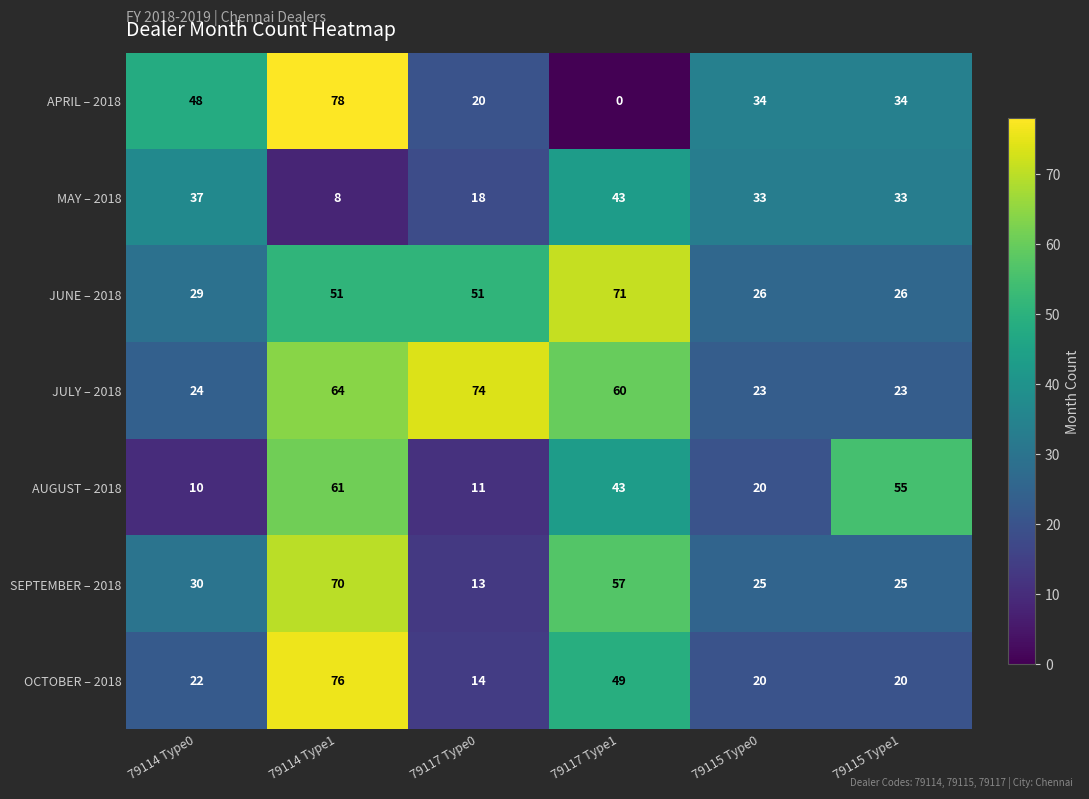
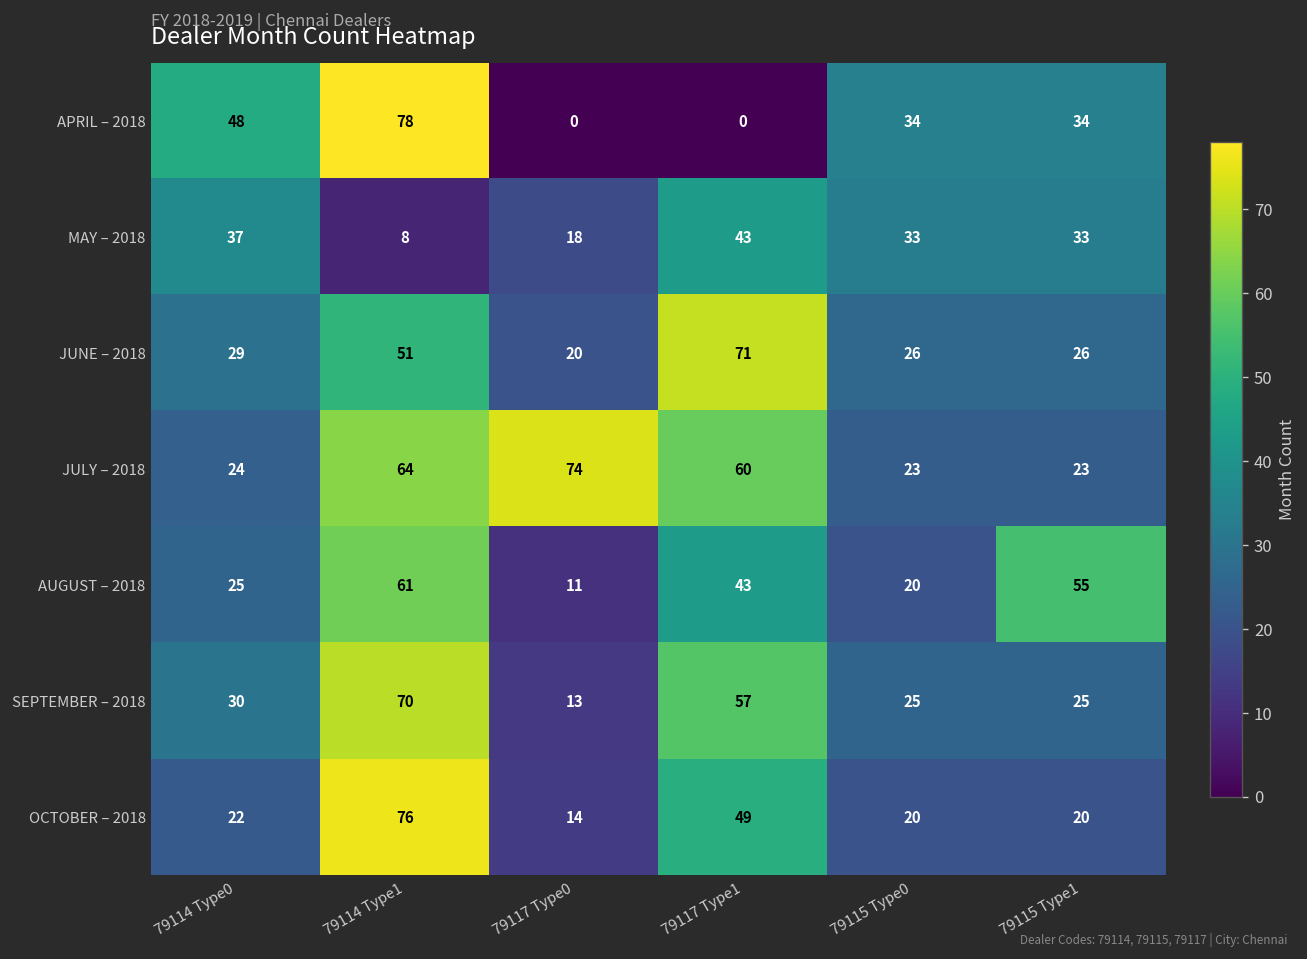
APRIL – 2018, 79117 Type0: 20 -> 0
JUNE – 2018, 79117 Type0: 51 -> 20
AUGUST – 2018, 79114 Type0: 10 -> 25
